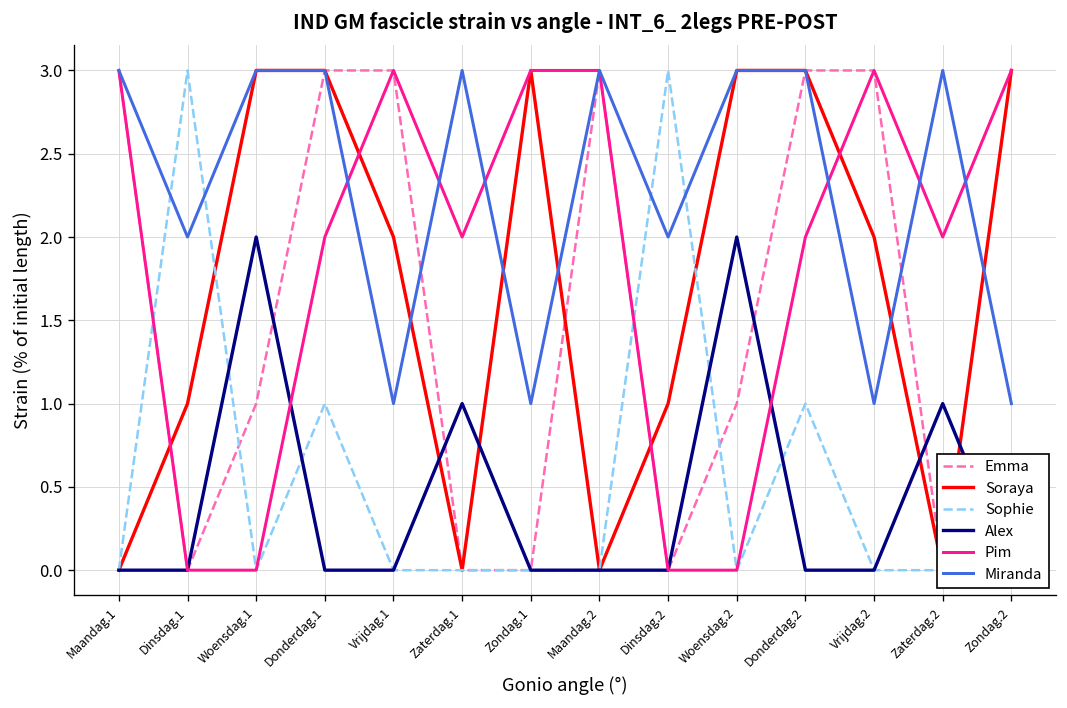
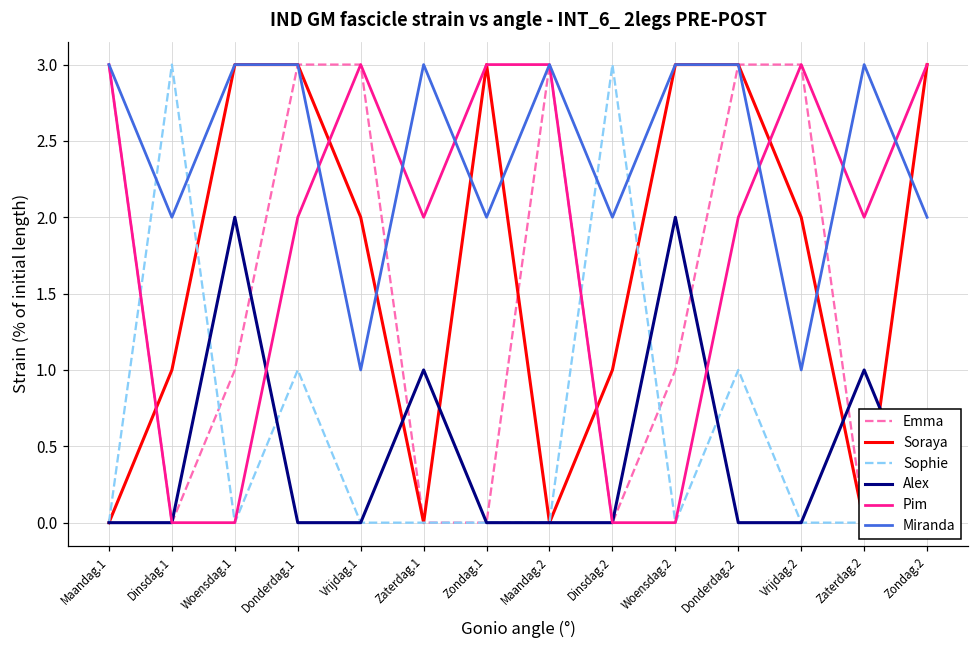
Miranda, Zondag.1: 1 -> 2
Miranda, Zondag.2: 1 -> 2
